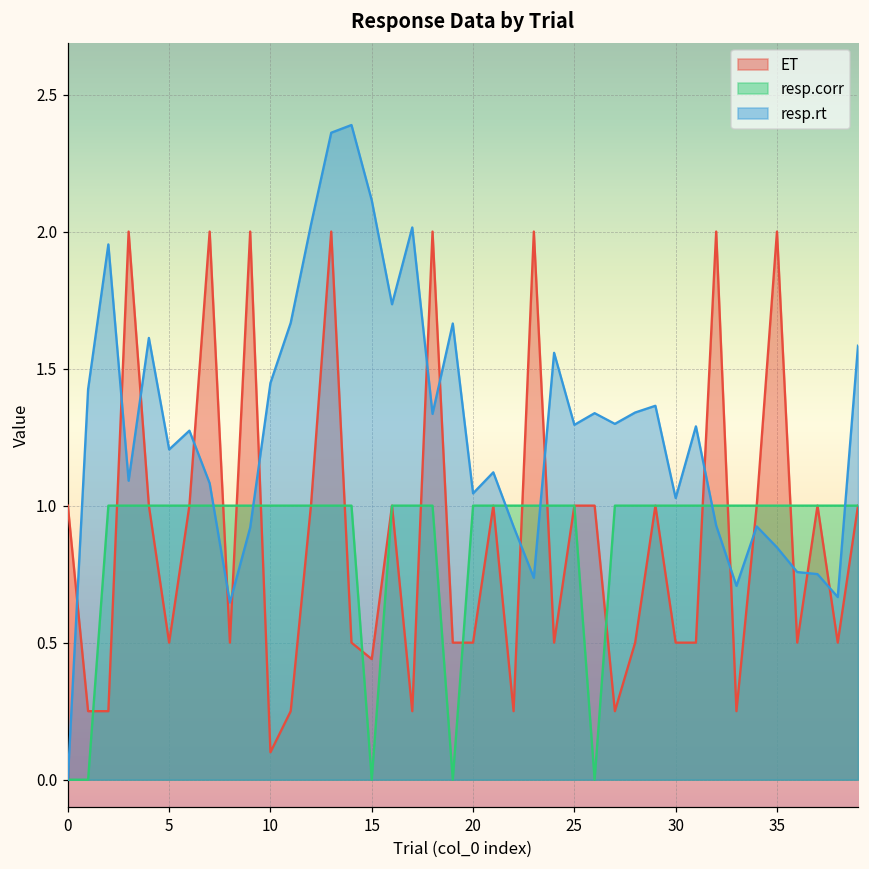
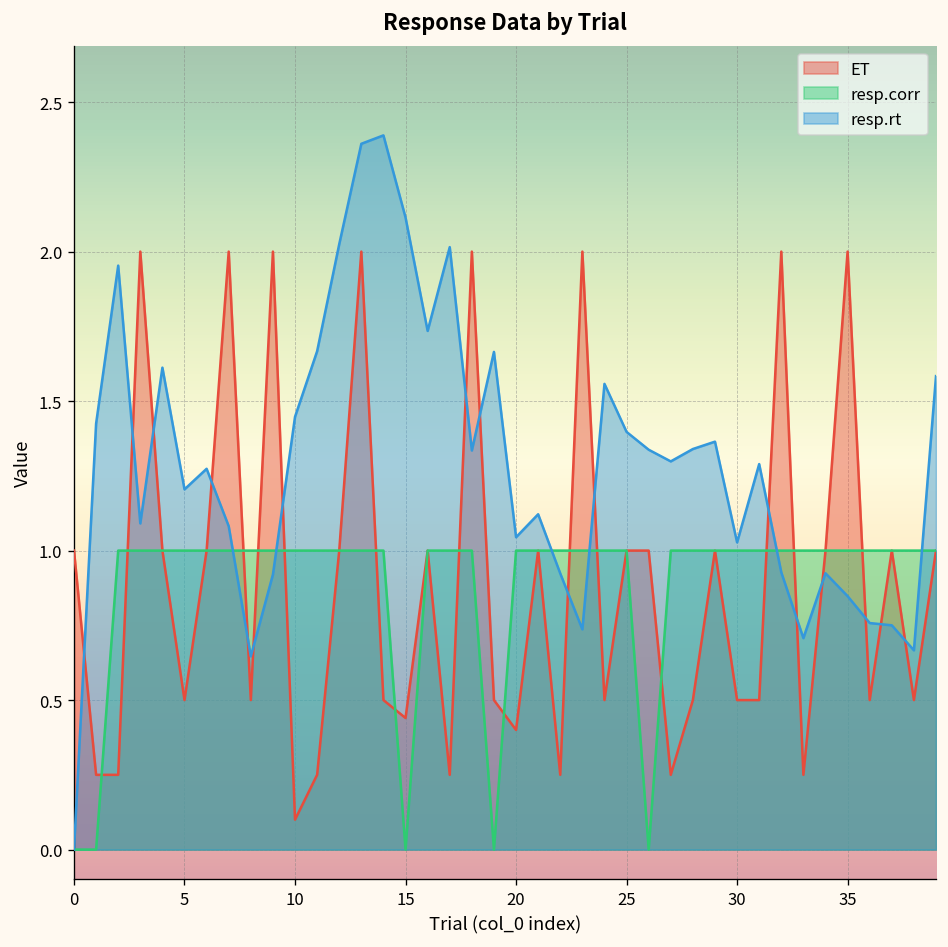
ET, 20: 0.5 -> 0.4
resp.rt, 25: 1.29 -> 1.40
